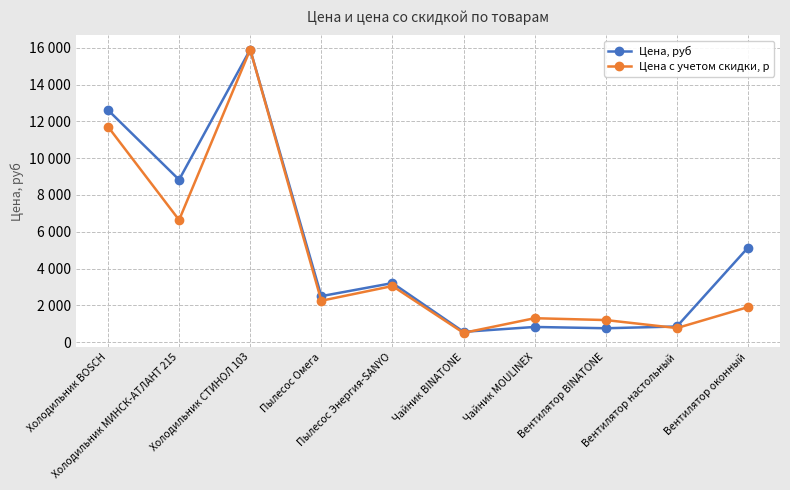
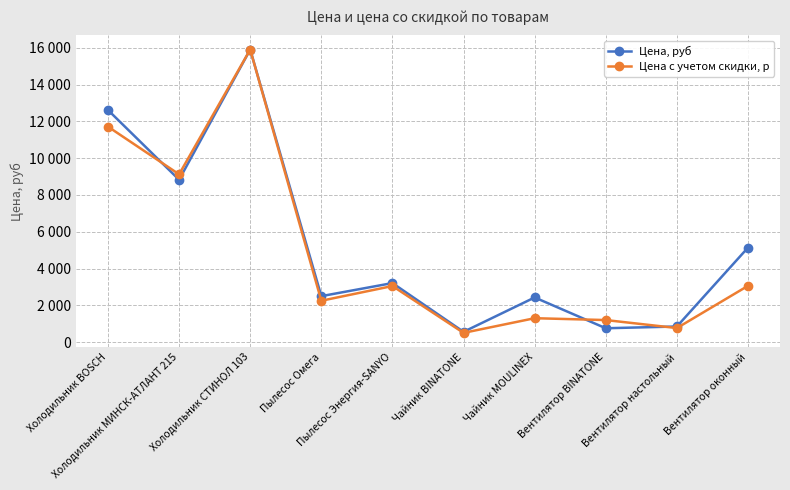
Цена с учетом скидки, р, Холодильник МИНСК-АТЛАНТ 215: 6600 -> 9100
Цена, руб, Чайник MOULINEX: 800 -> 2400
Цена с учетом скидки, р, Вентилятор оконный: 1900 -> 3100
